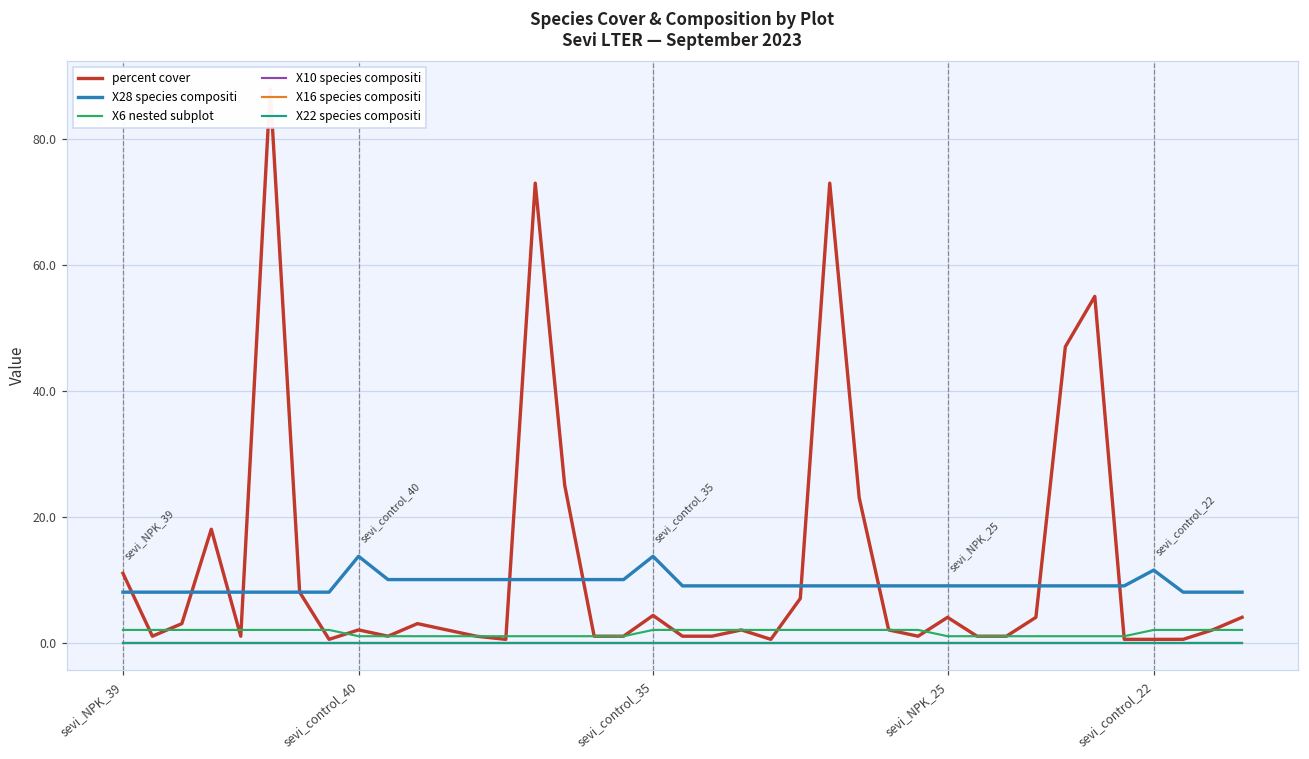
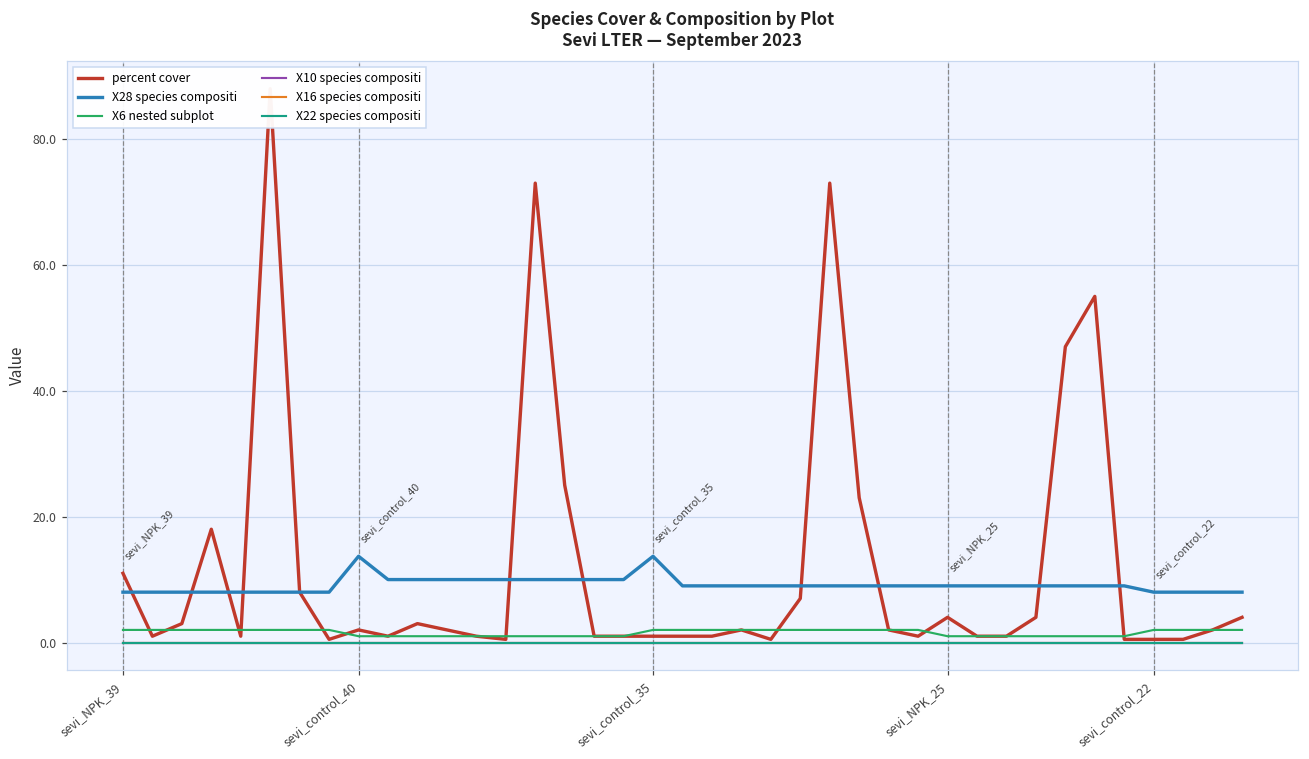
percent cover, sevi_control_35: 4 -> 1
X28 species compositi, sevi_control_22: 12 -> 8
